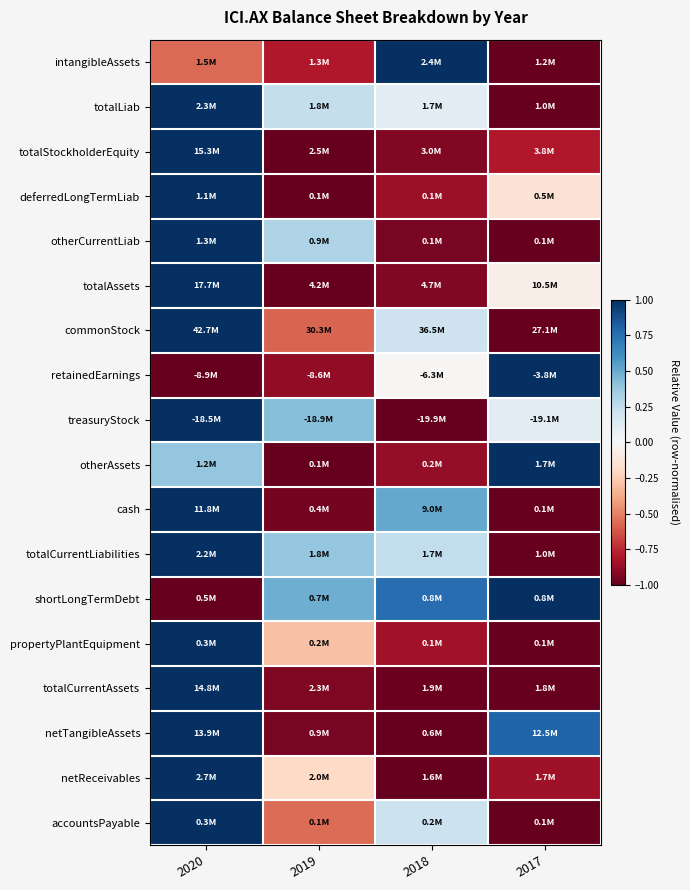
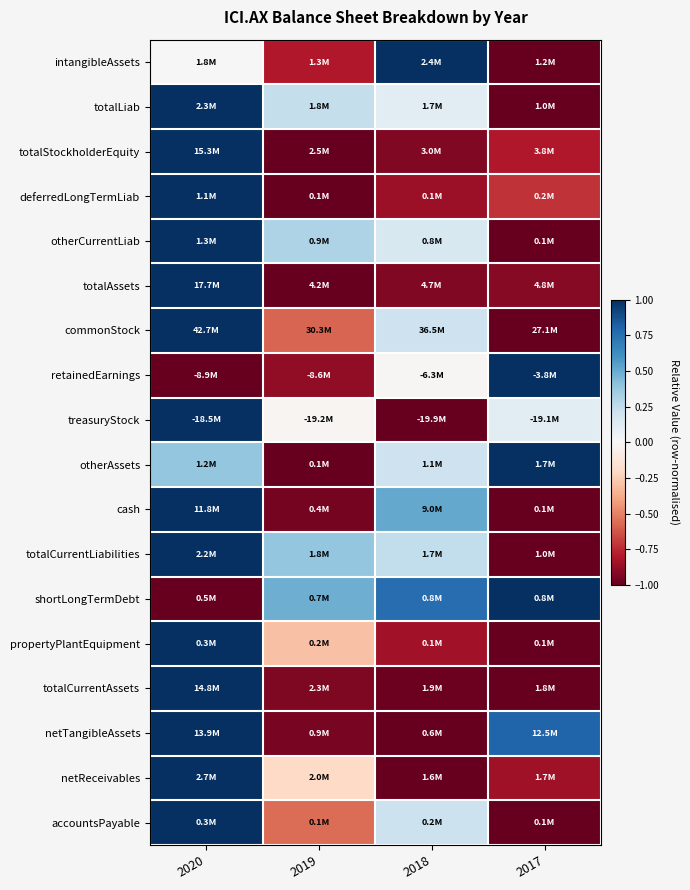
intangibleAssets, 2020: 1.5M -> 1.8M
deferredLongTermLiab, 2017: 0.5M -> 0.2M
otherCurrentLiab, 2018: 0.1M -> 0.8M
totalAssets, 2017: 10.5M -> 4.8M
treasuryStock, 2019: -18.9M -> -19.2M
otherAssets, 2018: 0.2M -> 1.1M
